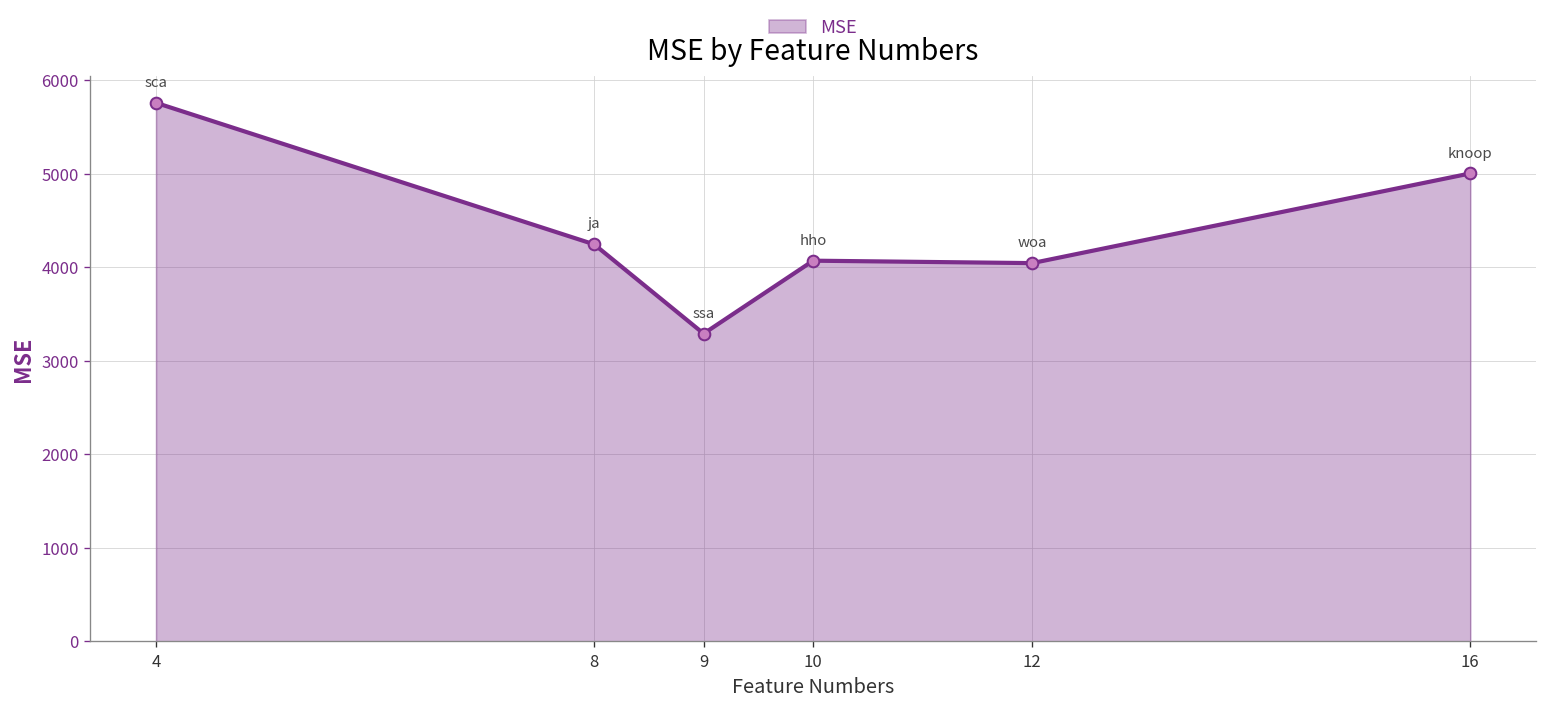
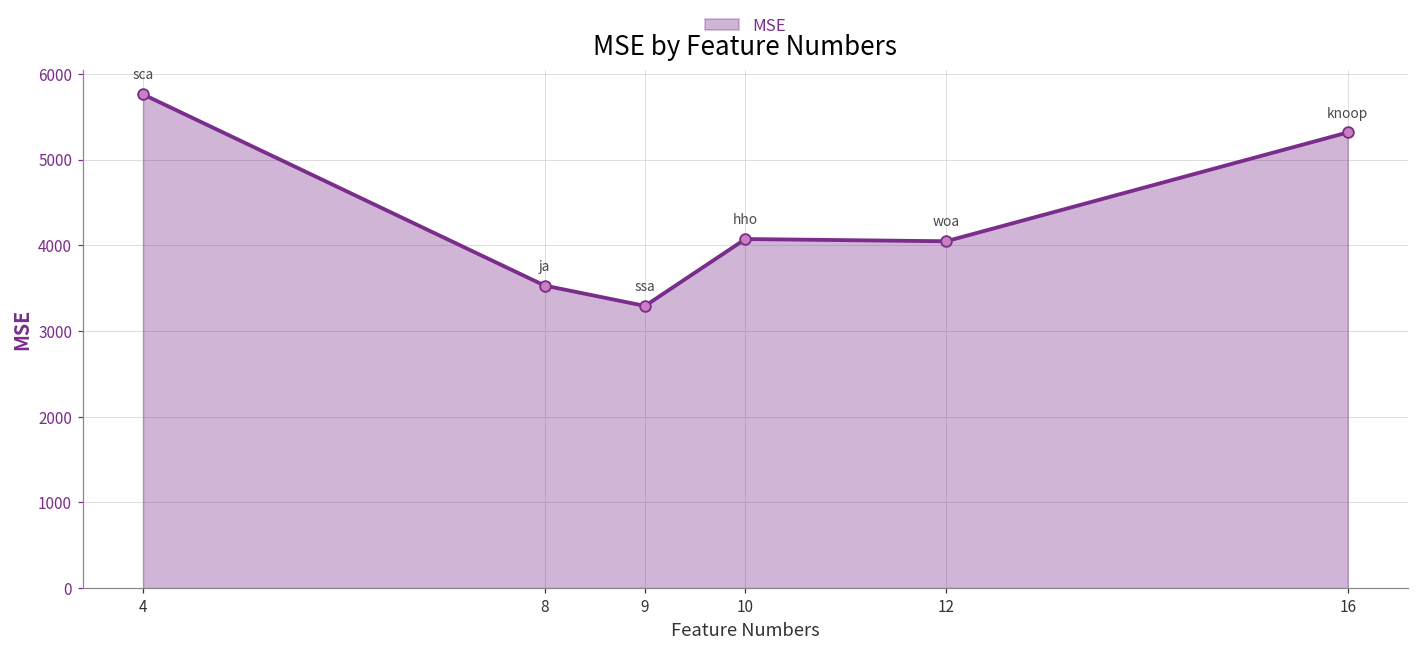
8: 4200 -> 3500
16: 5000 -> 5300
